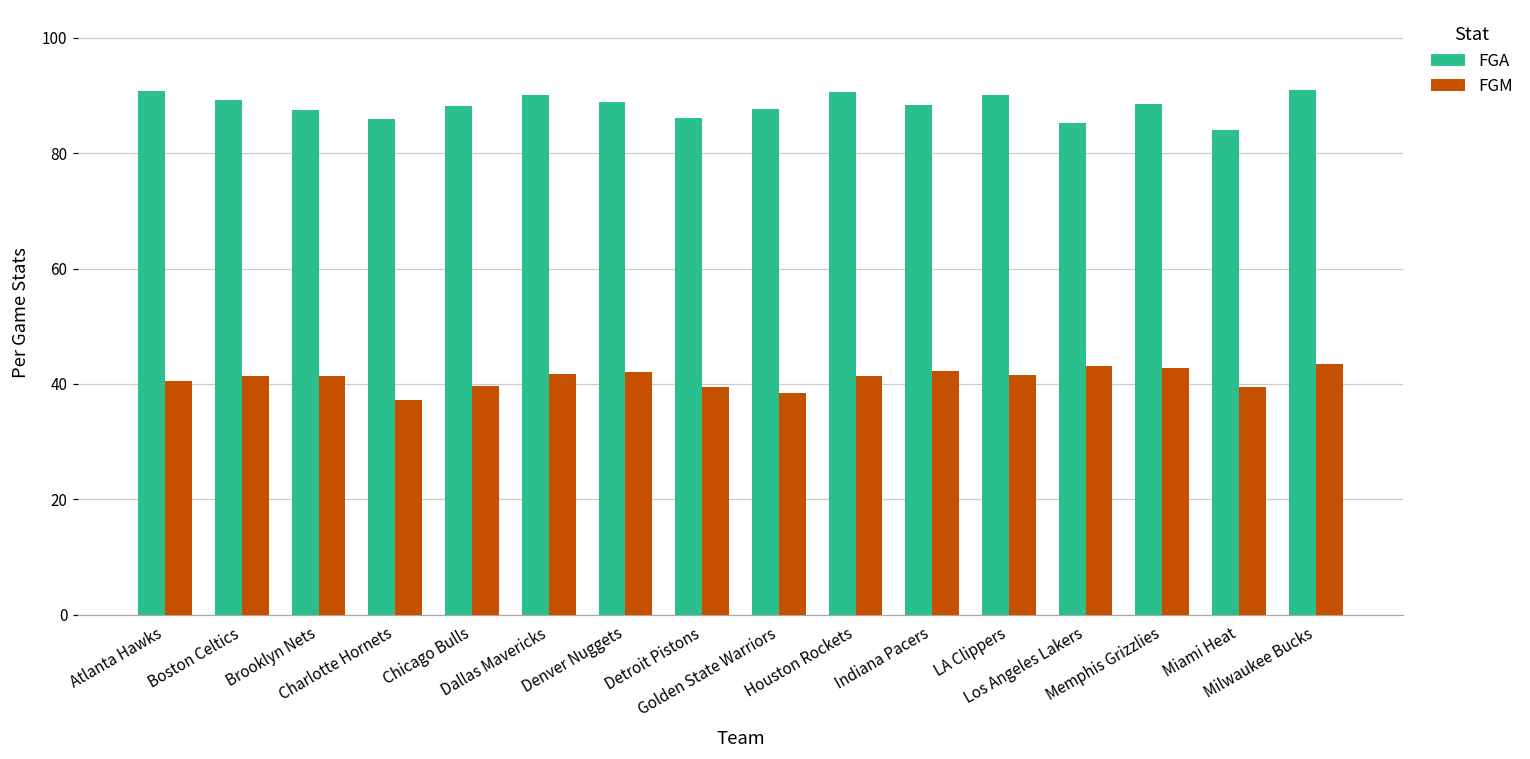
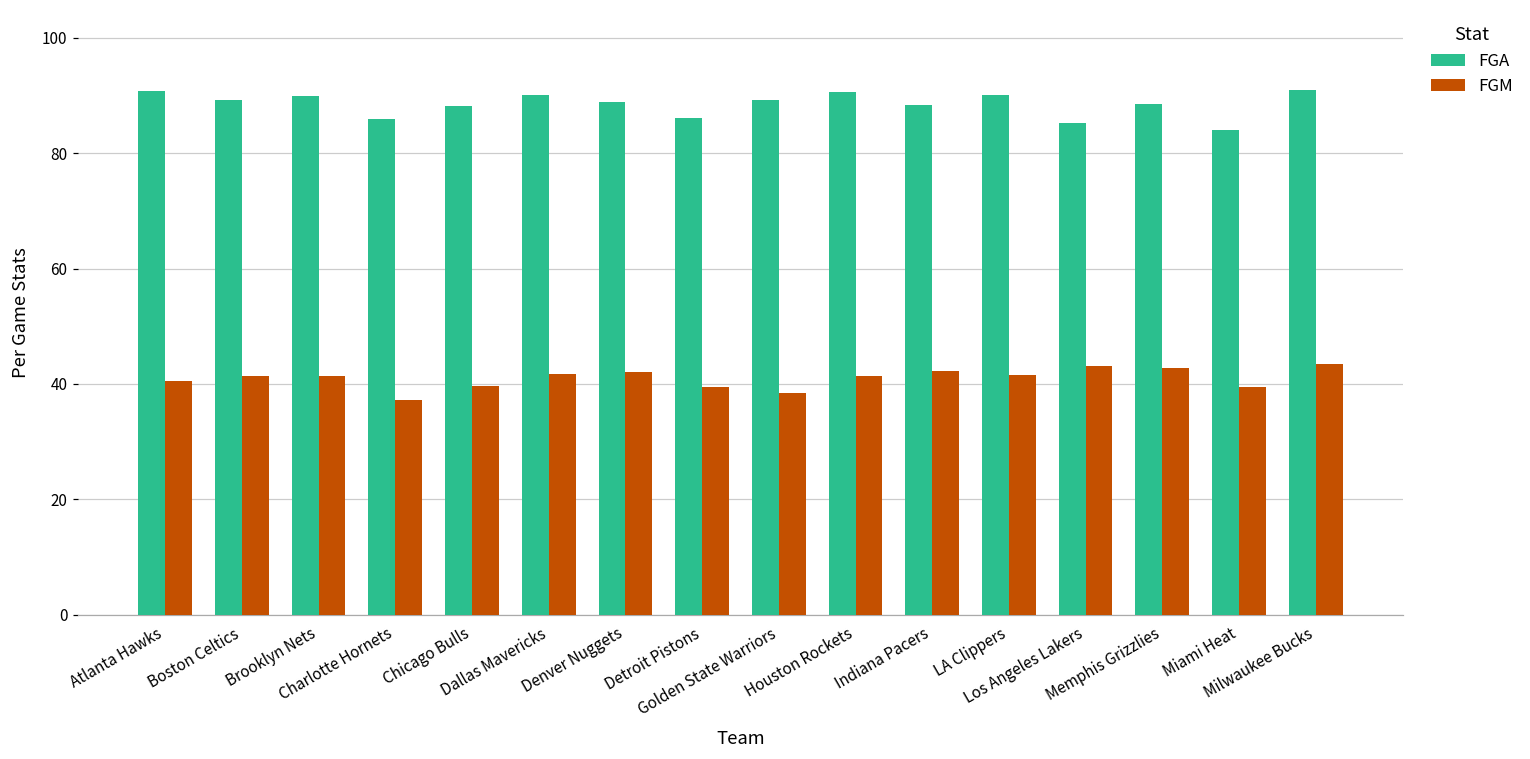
FGA, Brooklyn Nets: 88 -> 90
FGA, Golden State Warriors: 88 -> 89
